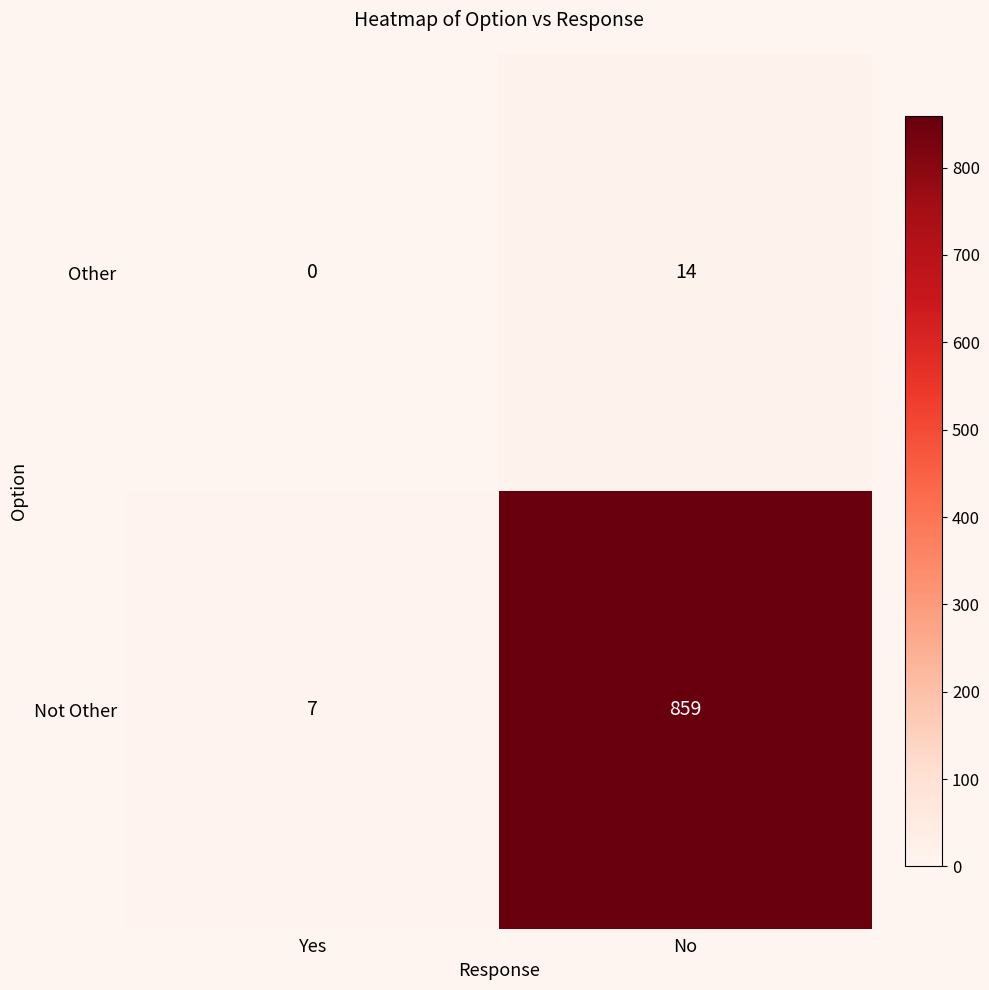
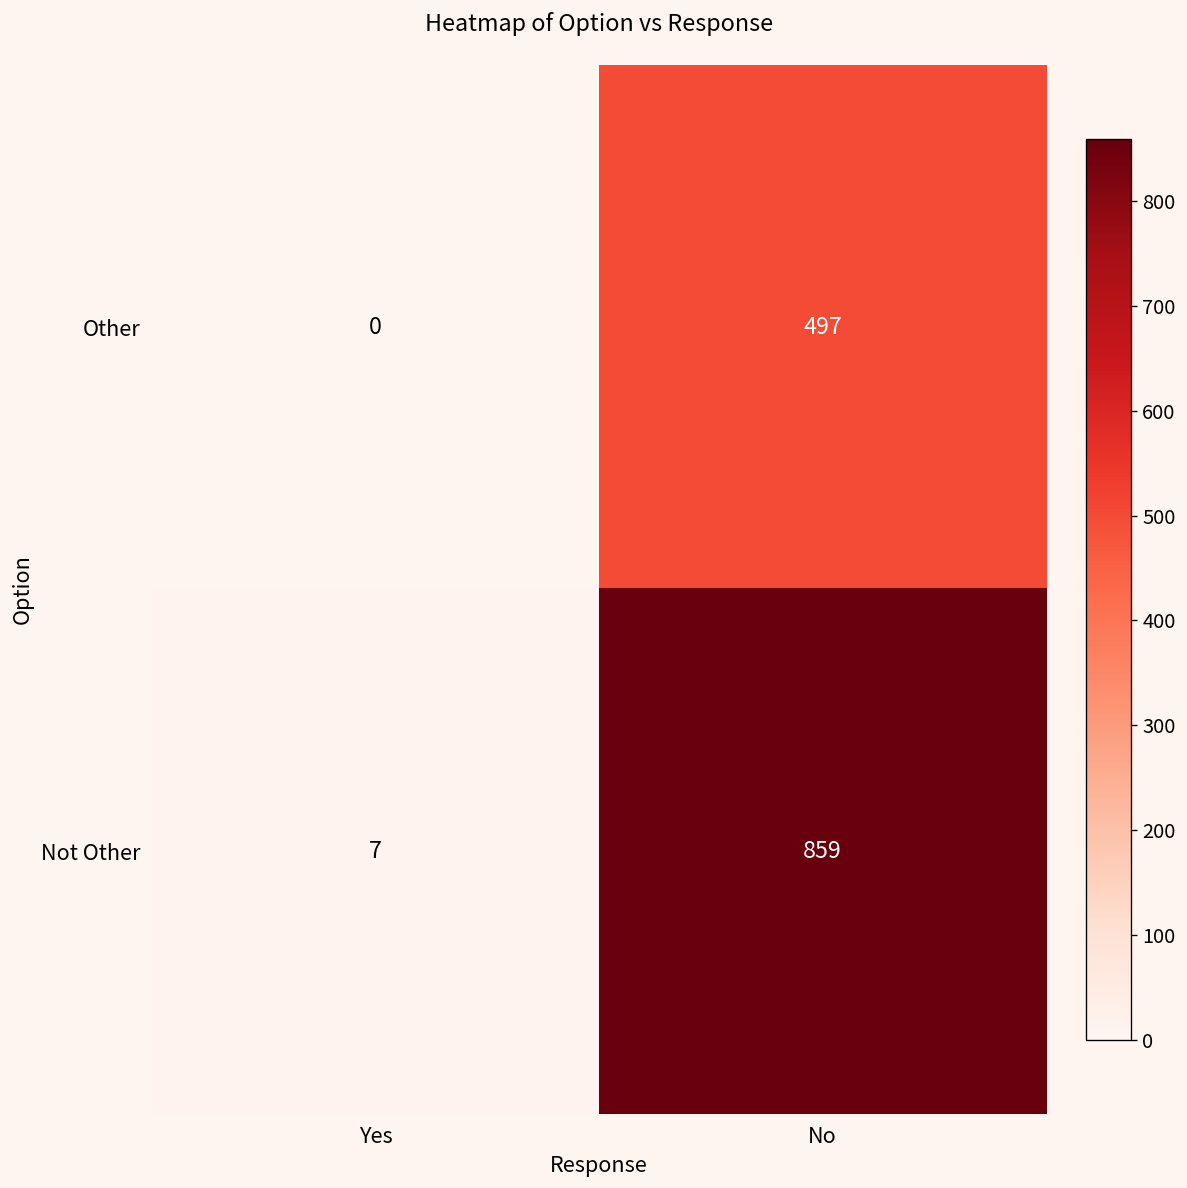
Other, No: 14 -> 497
